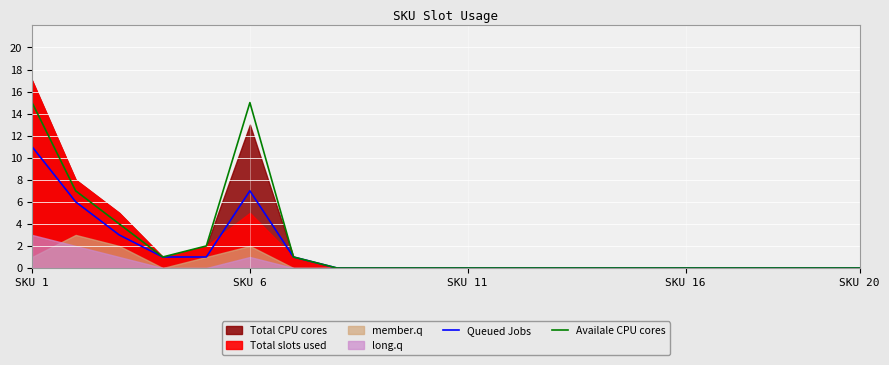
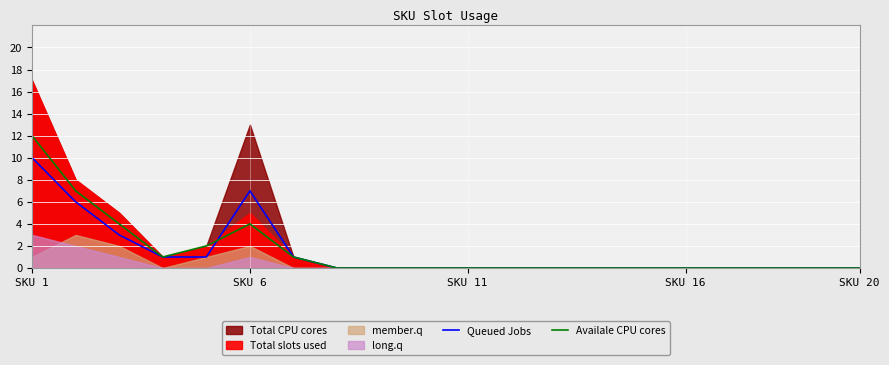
Queued Jobs, SKU 1: 11 -> 10
Availale CPU cores, SKU 1: 15 -> 12
Availale CPU cores, SKU 6: 15 -> 4
